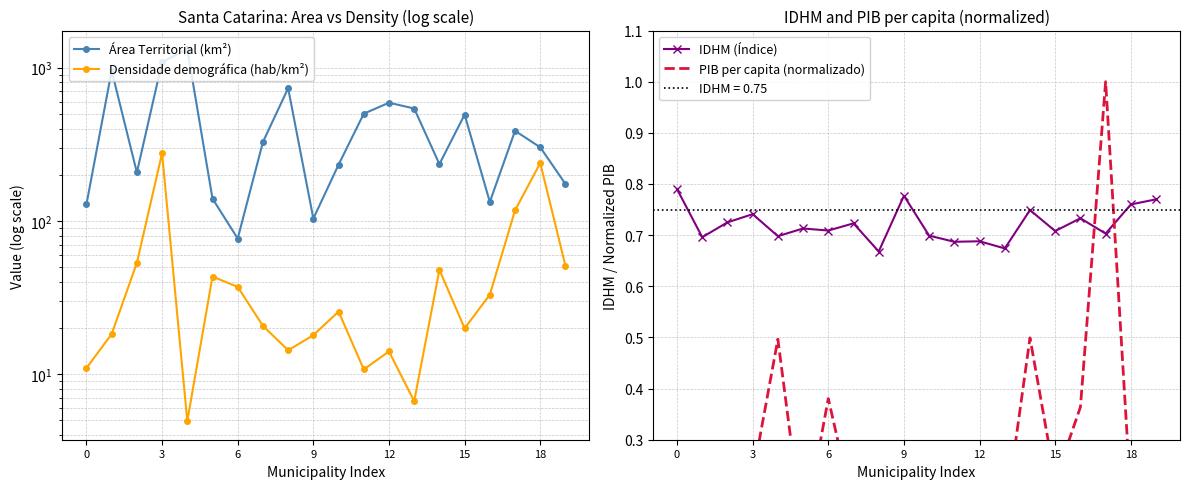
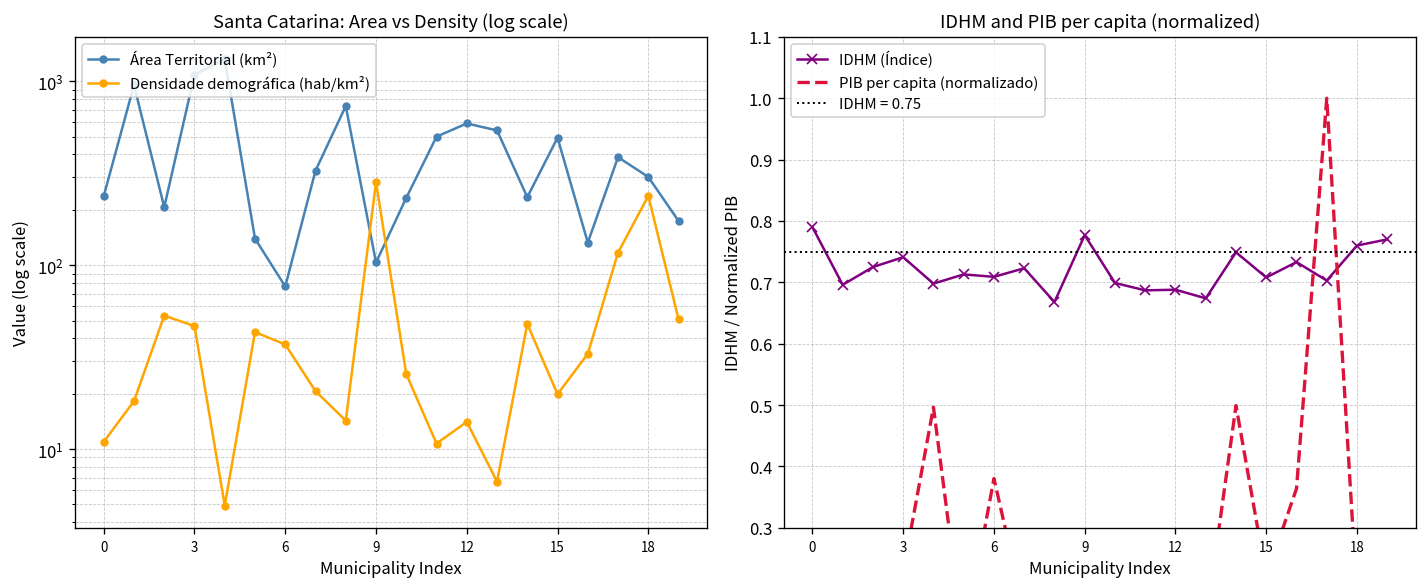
Santa Catarina: Area vs Density (log scale), Área Territorial (km²), 0: 130 -> 240
Santa Catarina: Area vs Density (log scale), Densidade demográfica (hab/km²), 3: 280 -> 47
Santa Catarina: Area vs Density (log scale), Densidade demográfica (hab/km²), 9: 18 -> 280
